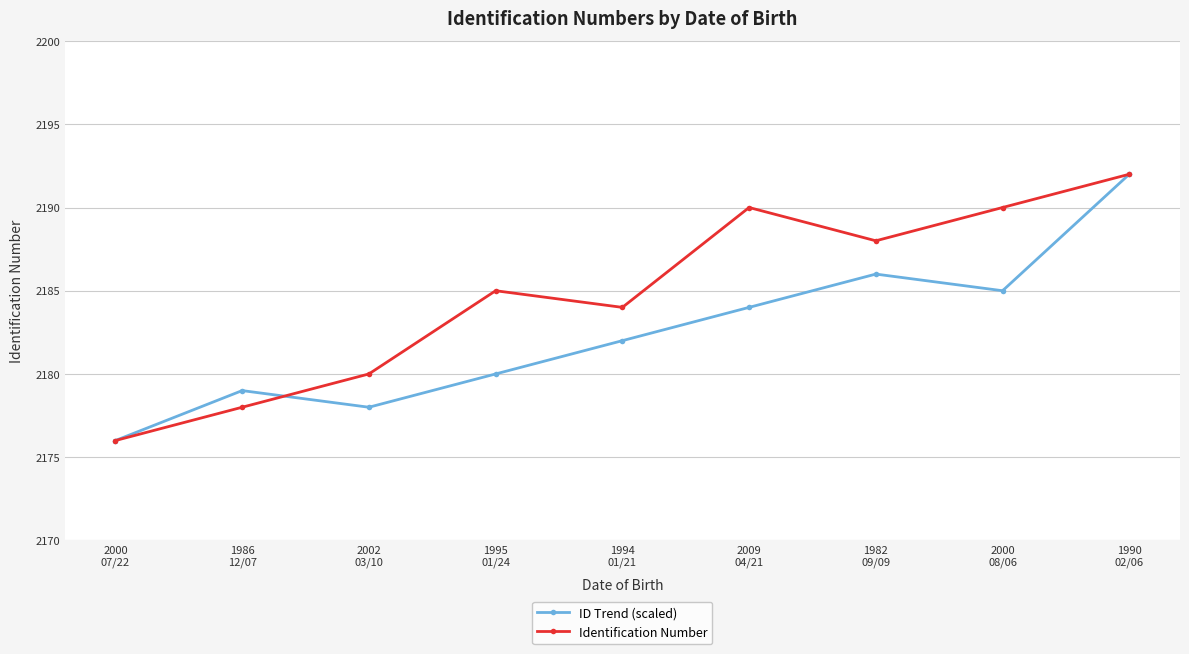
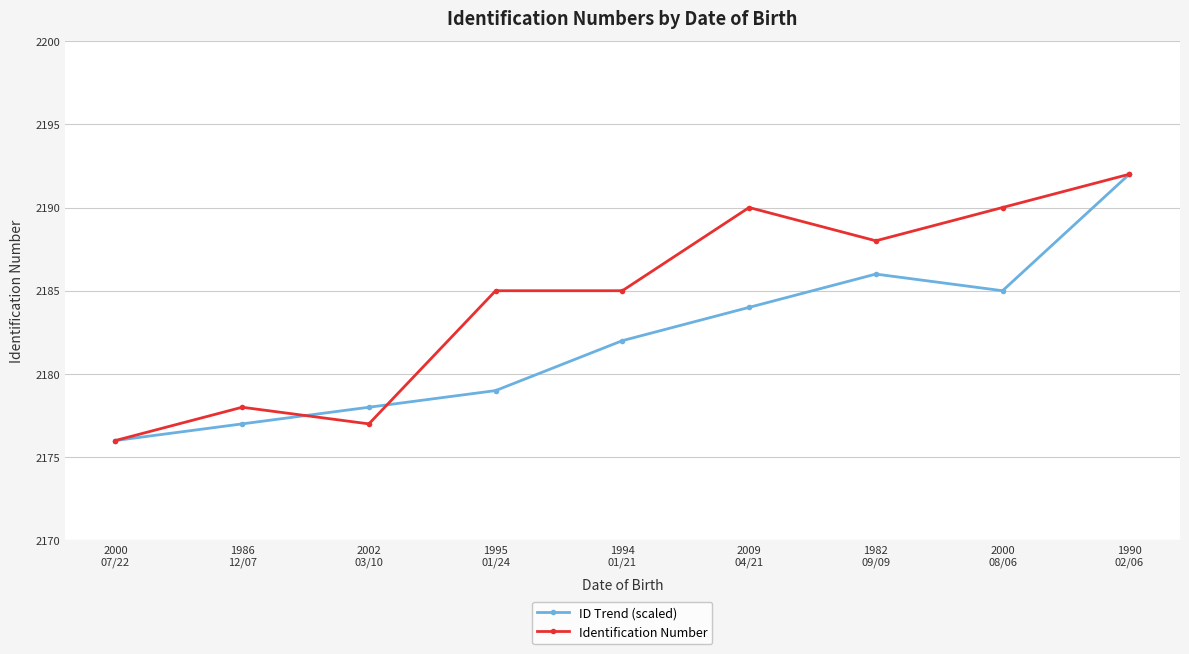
ID Trend (scaled), 1986 12/07: 2179 -> 2177
Identification Number, 2002 03/10: 2180 -> 2177
ID Trend (scaled), 1995 01/24: 2180 -> 2179
Identification Number, 1994 01/21: 2184 -> 2185
